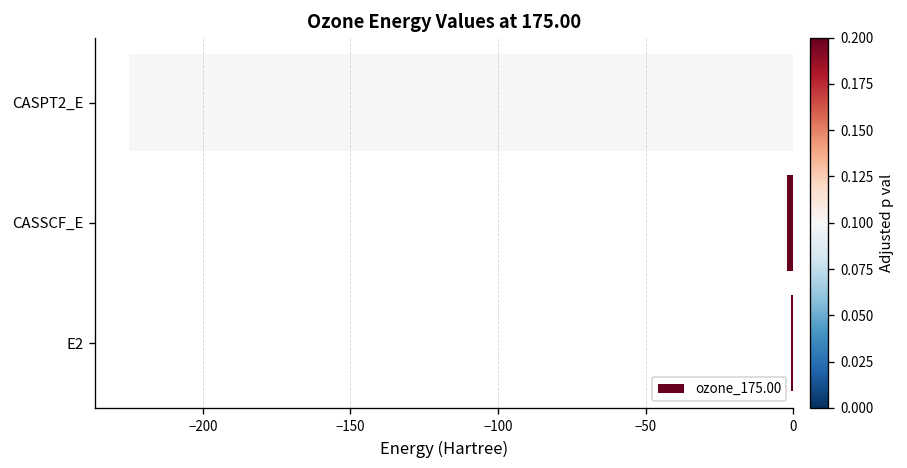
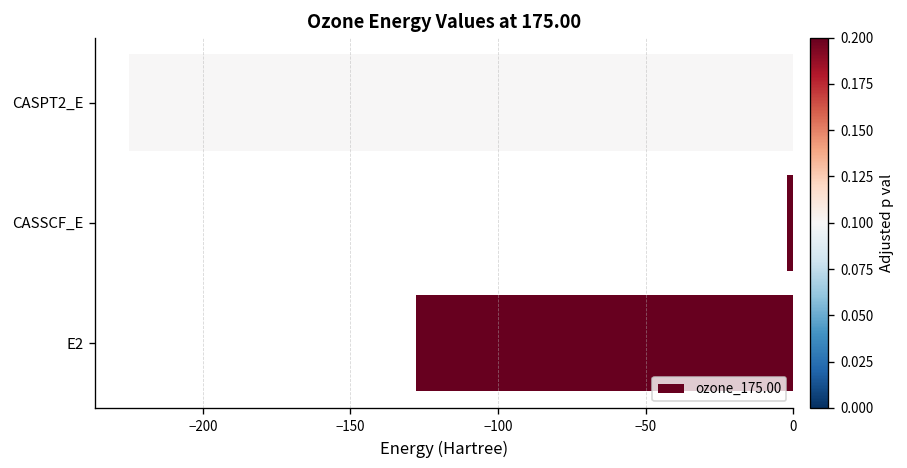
E2: -1 -> -128
